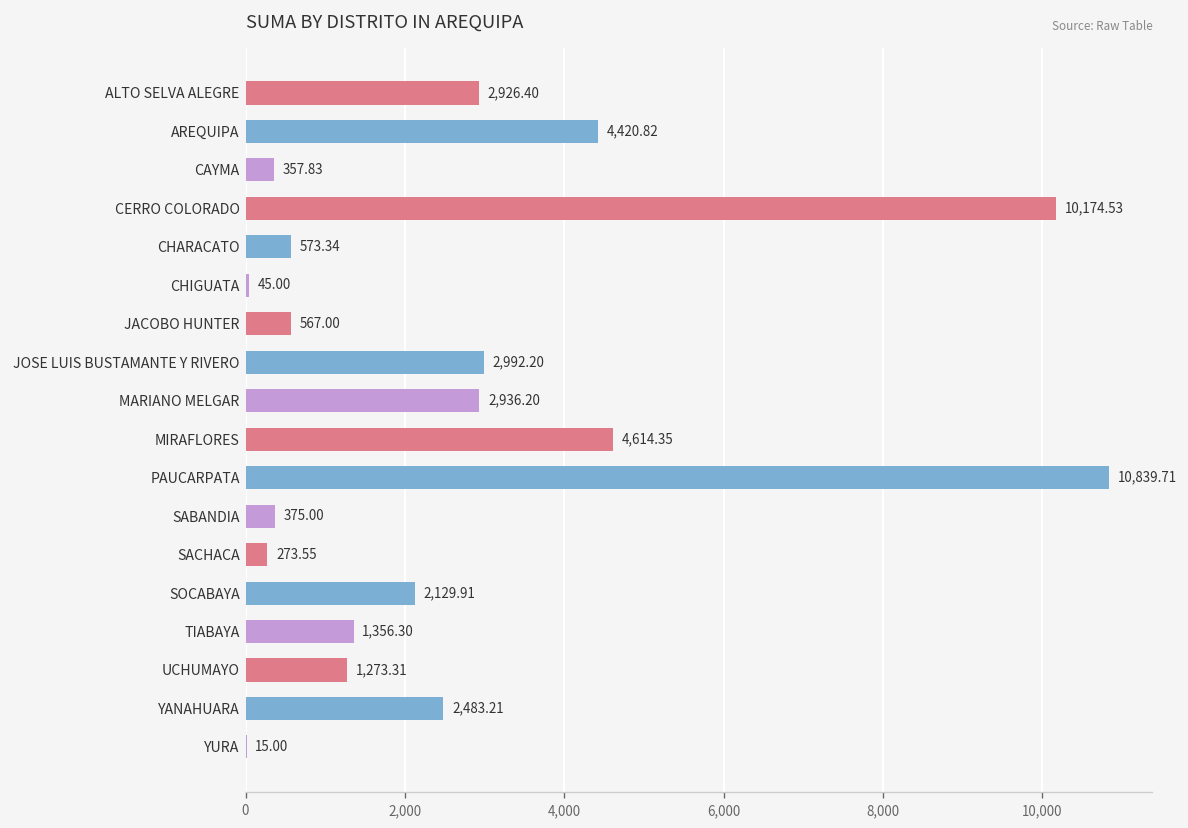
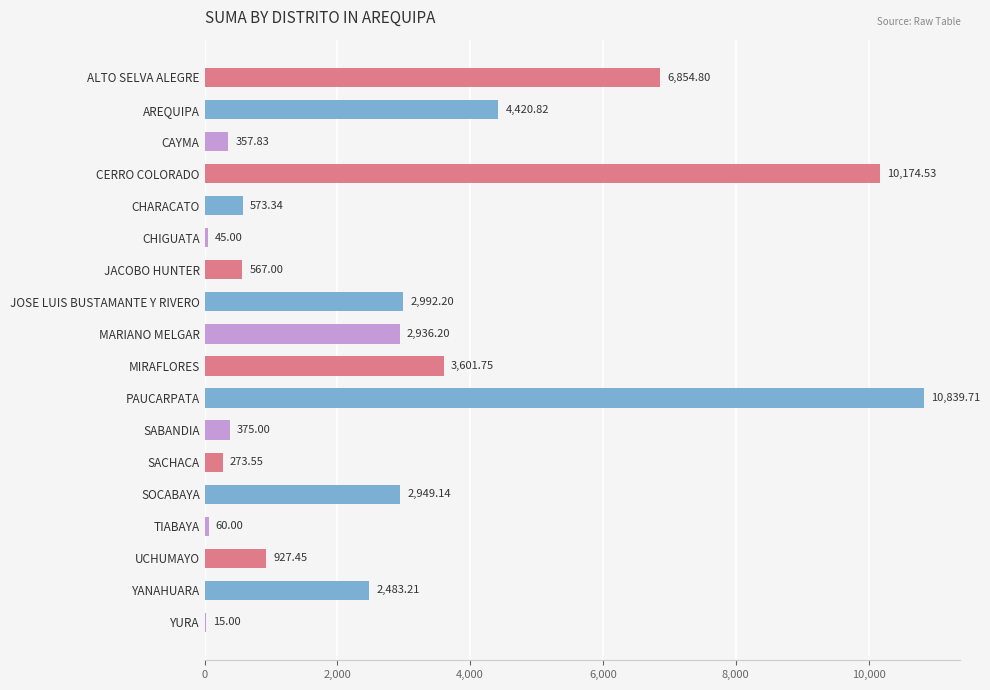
ALTO SELVA ALEGRE: 2,926.40 -> 6,854.80
MIRAFLORES: 4,614.35 -> 3,601.75
SOCABAYA: 2,129.91 -> 2,949.14
TIABAYA: 1,356.30 -> 60.00
UCHUMAYO: 1,273.31 -> 927.45
